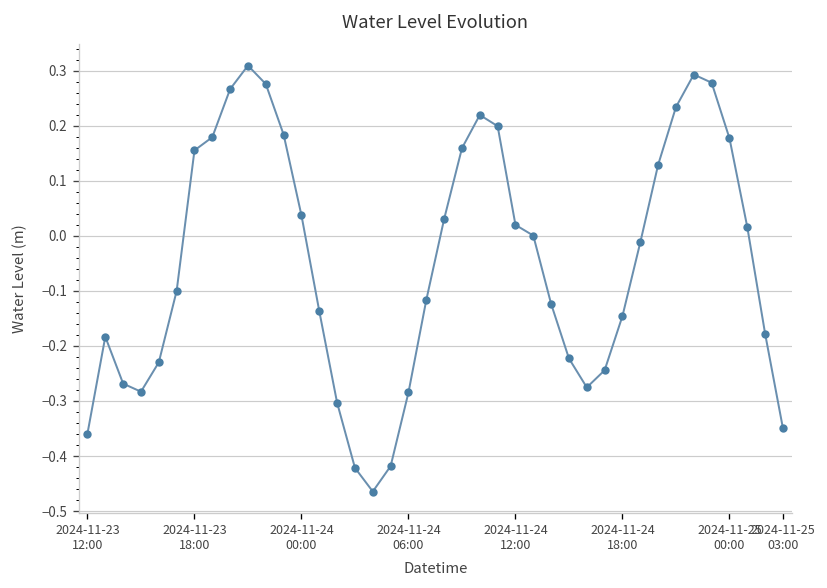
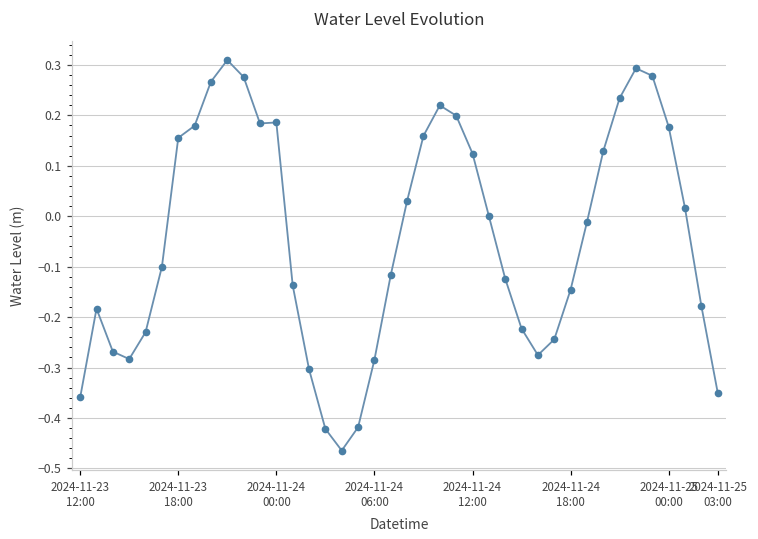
2024-11-24 00:00: 0.04 -> 0.19
2024-11-24 12:00: 0.02 -> 0.12
